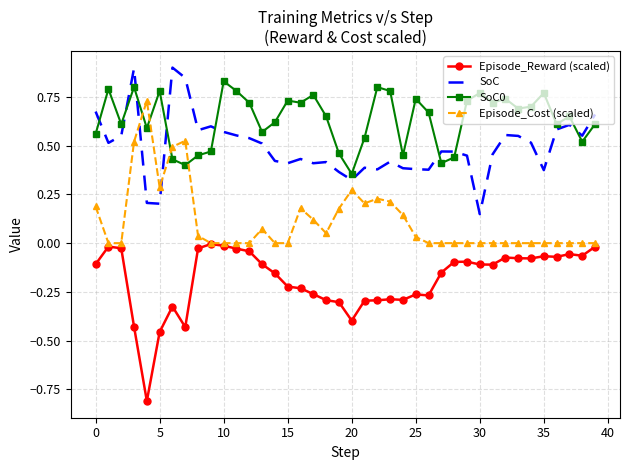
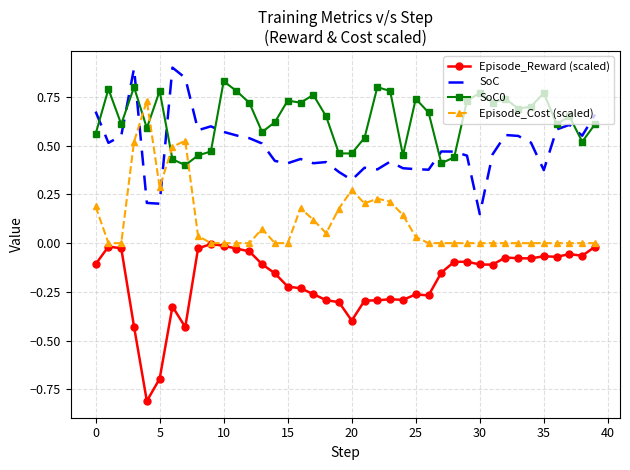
Episode_Reward (scaled), 5: -0.46 -> -0.70
SoC0, 20: 0.36 -> 0.46
